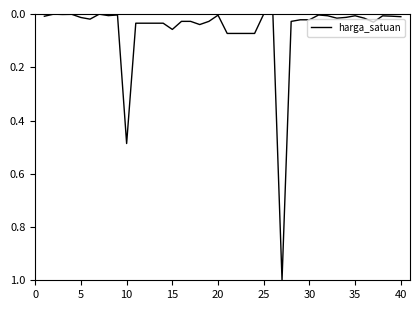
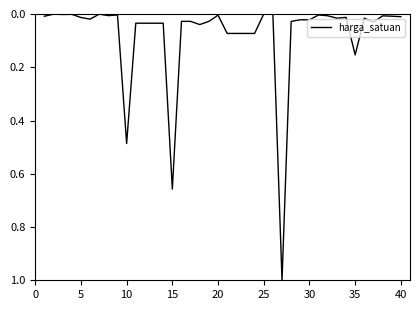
15: 0.06 -> 0.66
35: 0.01 -> 0.15
